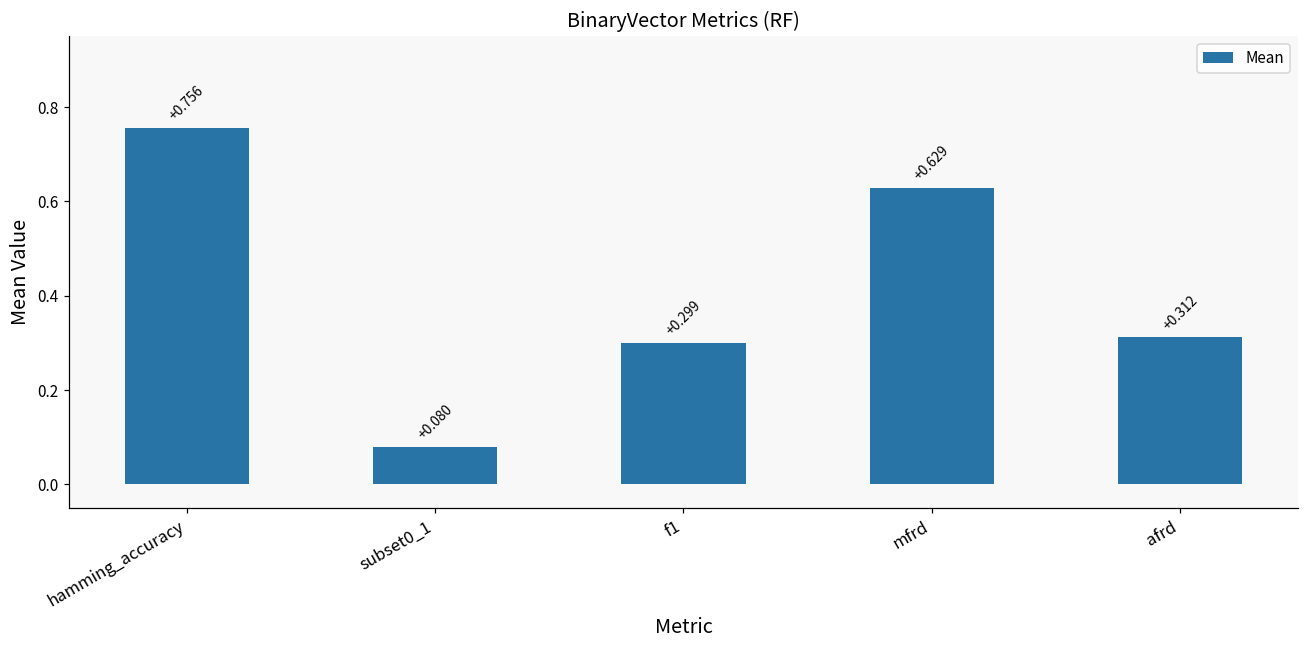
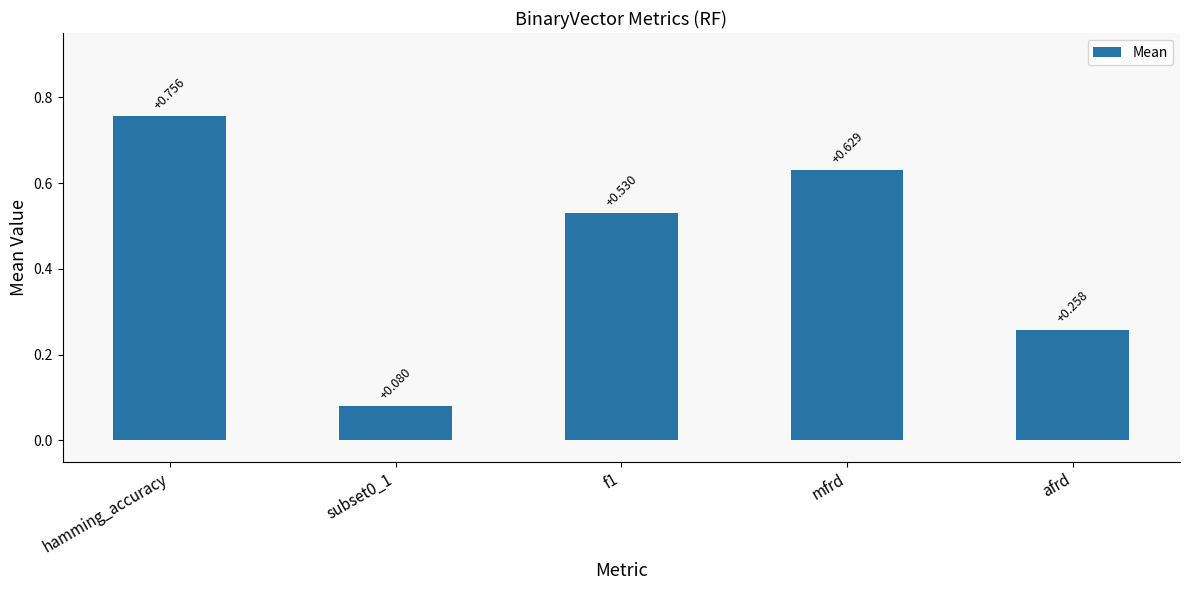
f1: +0.299 -> +0.530
afrd: +0.312 -> +0.258
